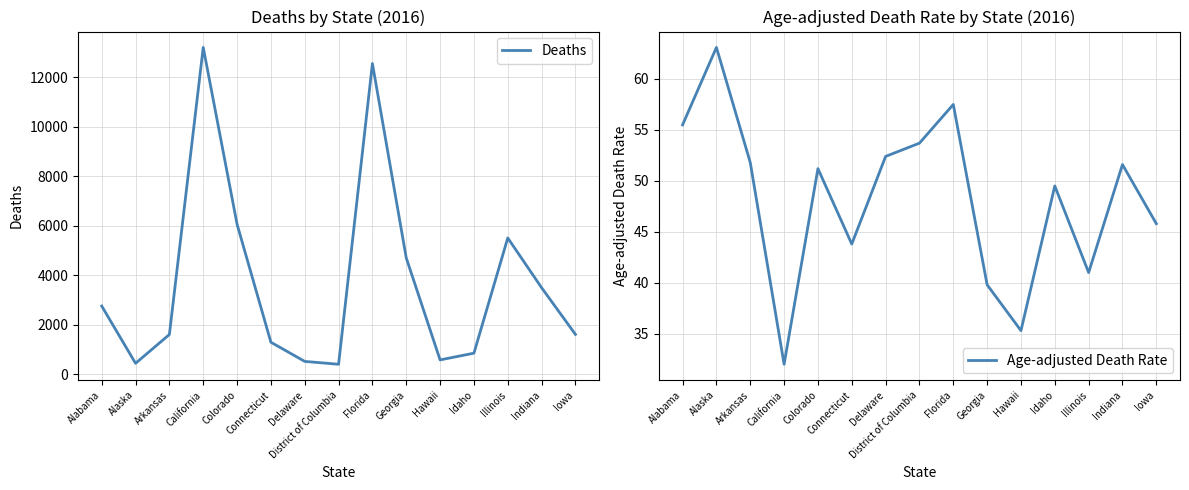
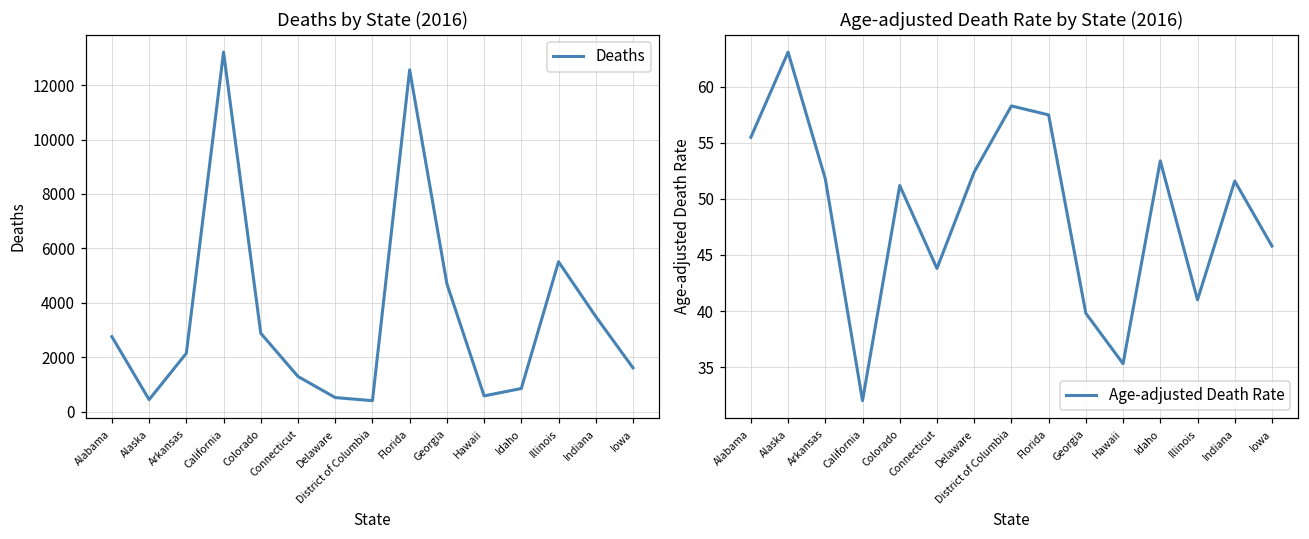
Deaths by State (2016), Arkansas: 1600 -> 2100
Deaths by State (2016), Colorado: 6100 -> 2900
Age-adjusted Death Rate by State (2016), District of Columbia: 53.7 -> 58.3
Age-adjusted Death Rate by State (2016), Idaho: 49.5 -> 53.4
